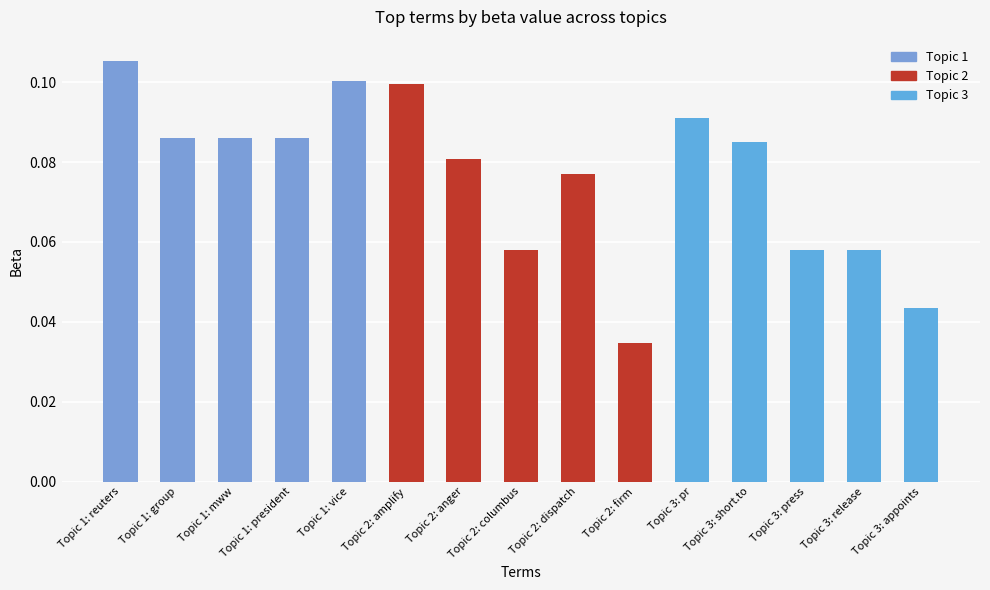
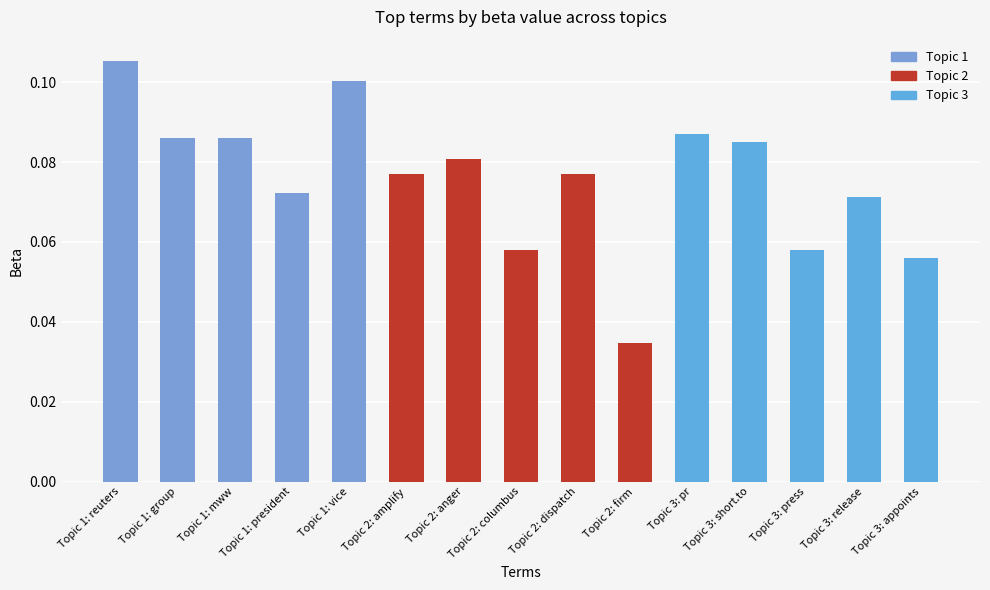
Topic 1: president: 0.086 -> 0.072
Topic 2: amplify: 0.100 -> 0.077
Topic 3: pr: 0.091 -> 0.087
Topic 3: release: 0.058 -> 0.071
Topic 3: appoints: 0.043 -> 0.056
